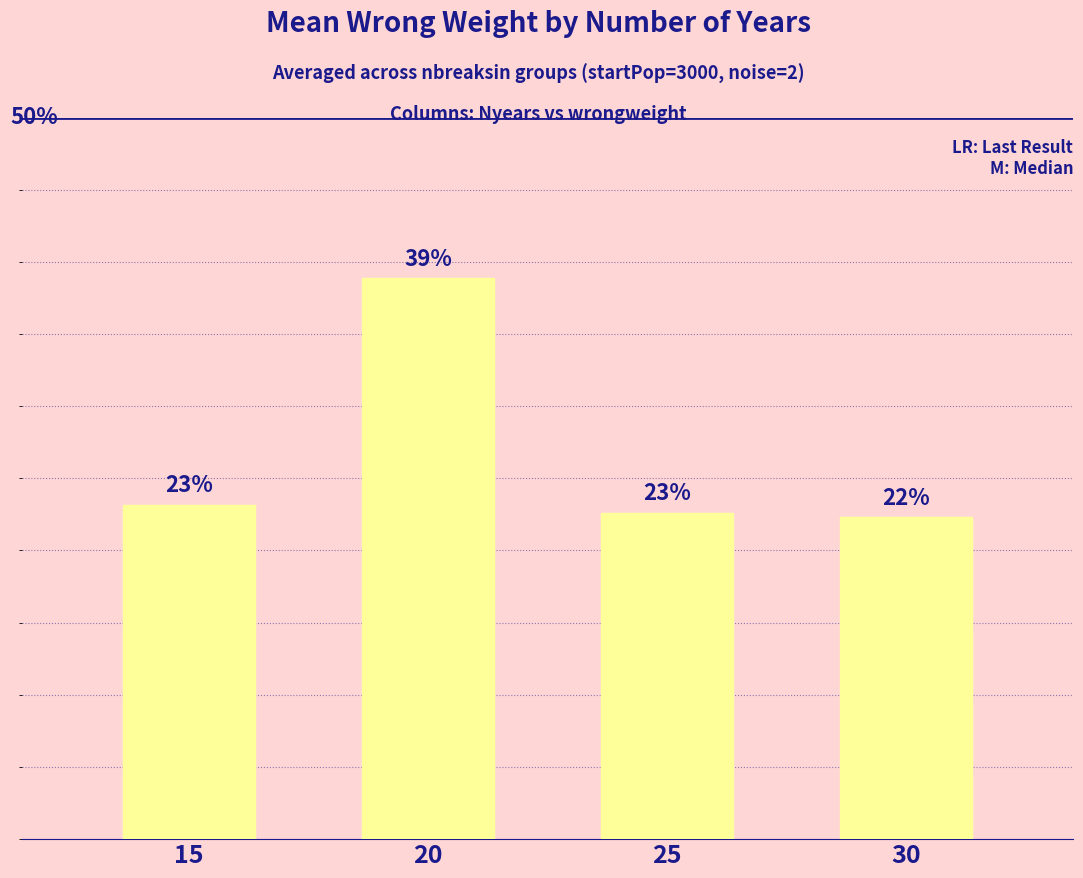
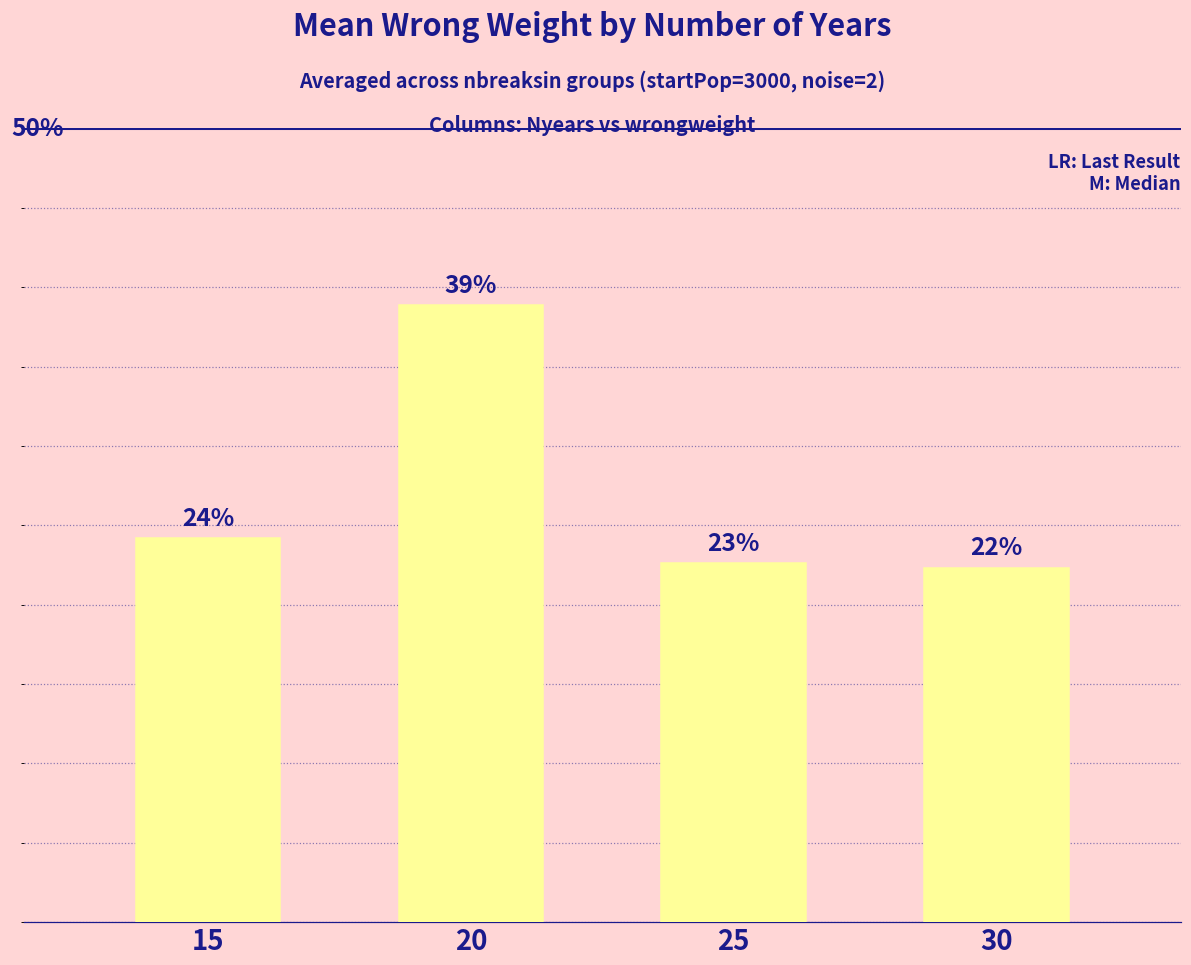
15: 23% -> 24%
